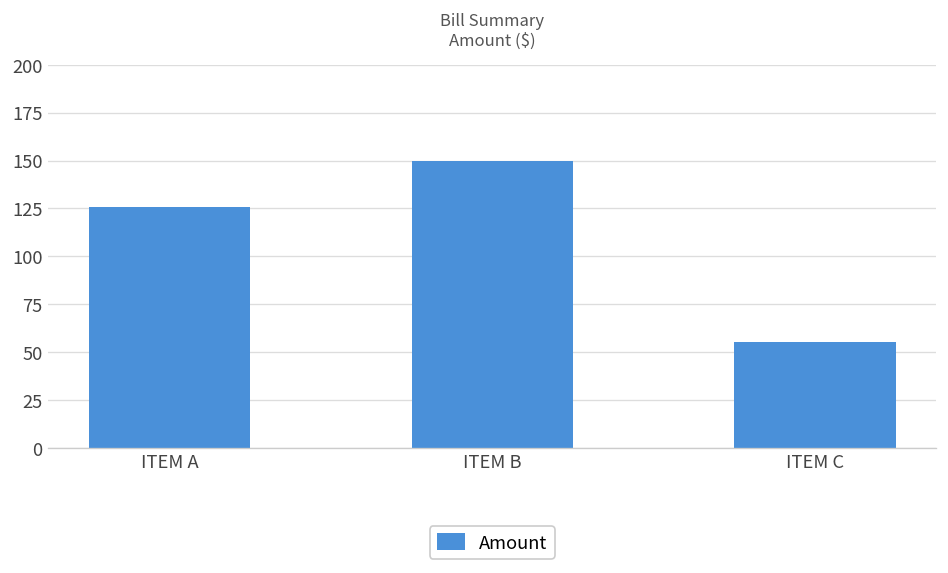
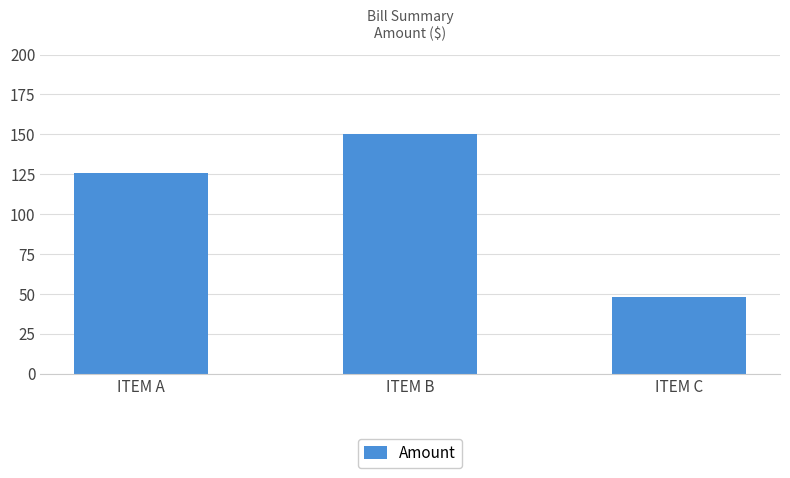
ITEM C: 55 -> 48
